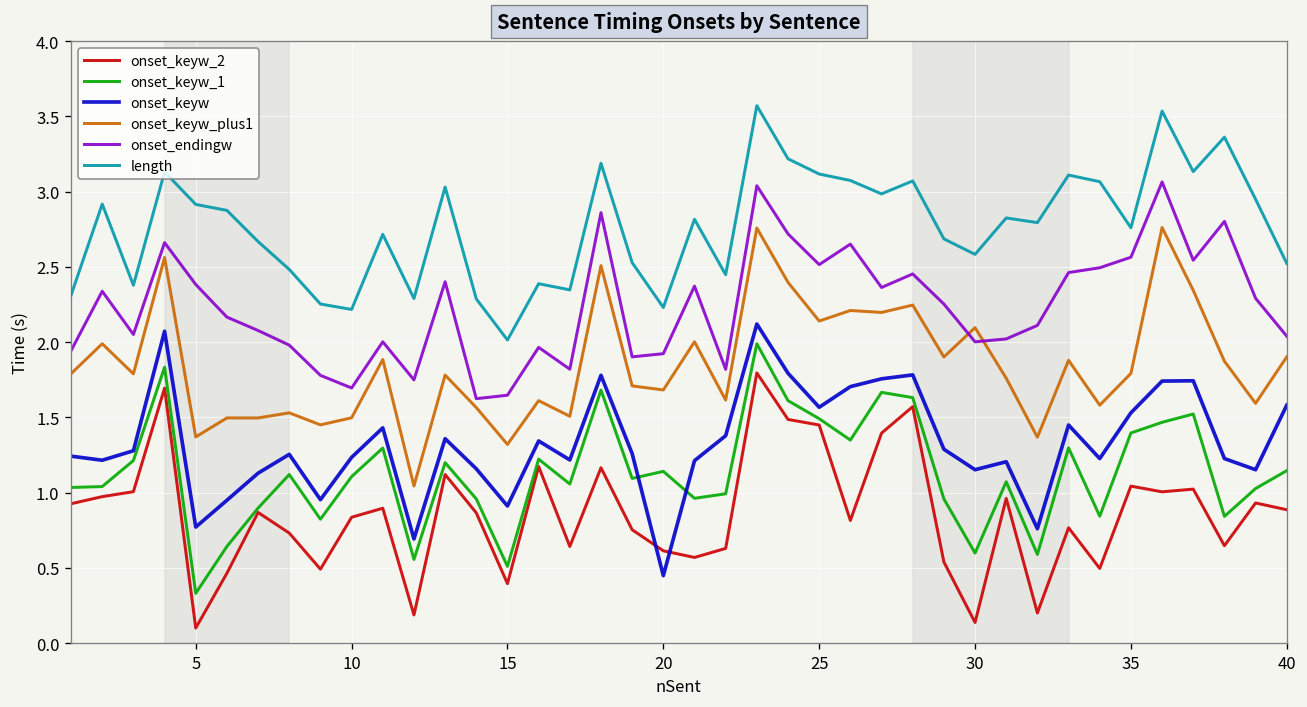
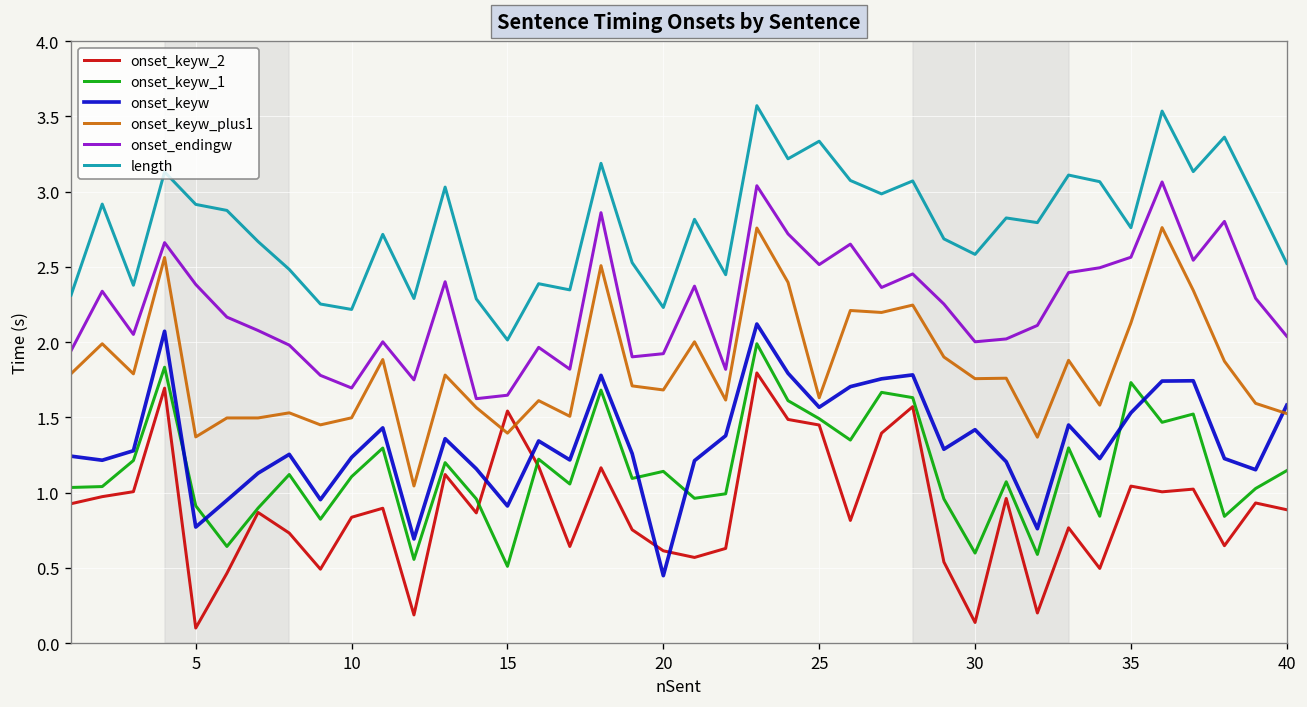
onset_keyw_1, 5: 0.33 -> 0.91
onset_keyw_2, 15: 0.40 -> 1.54
onset_keyw_plus1, 15: 1.32 -> 1.40
onset_keyw_plus1, 25: 2.14 -> 1.63
length, 25: 3.12 -> 3.34
onset_keyw, 30: 1.15 -> 1.42
onset_keyw_plus1, 30: 2.10 -> 1.76
onset_keyw_1, 35: 1.40 -> 1.73
onset_keyw_plus1, 35: 1.79 -> 2.13
onset_keyw_plus1, 40: 1.90 -> 1.53
